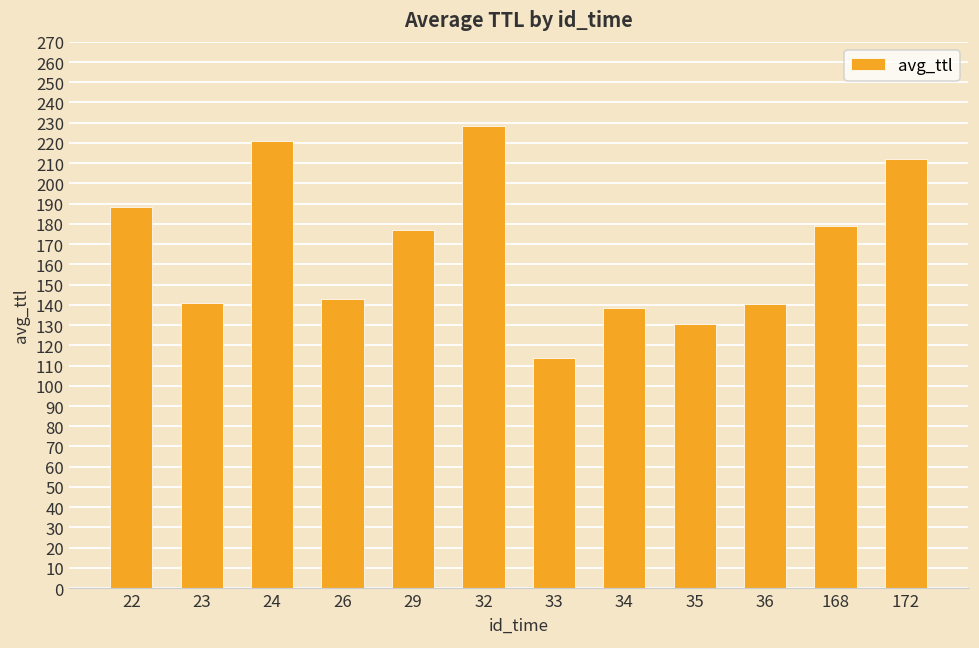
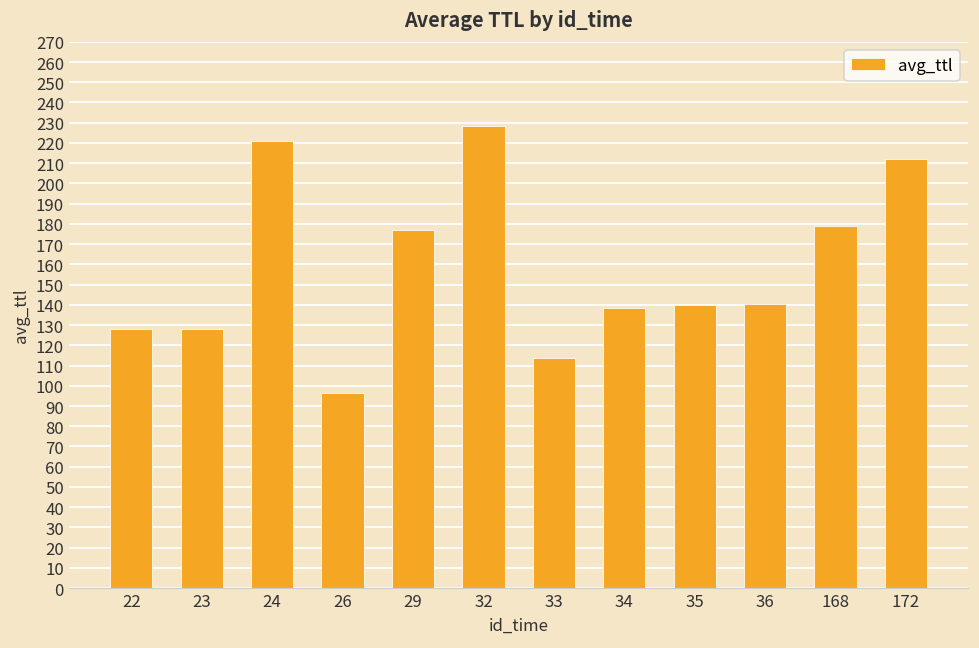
22: 189 -> 128
23: 141 -> 128
26: 143 -> 96
35: 131 -> 140
